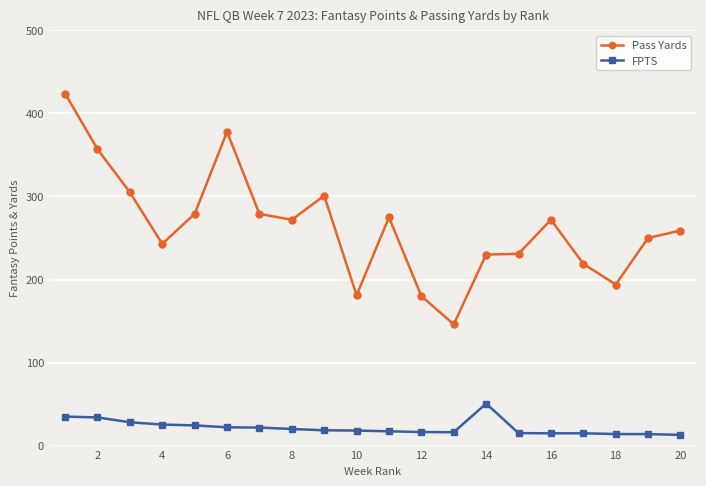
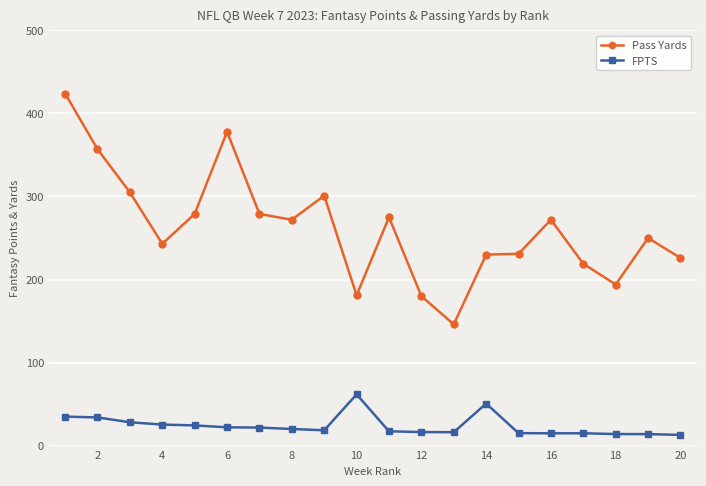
FPTS, 10: 20 -> 60
Pass Yards, 20: 260 -> 230
